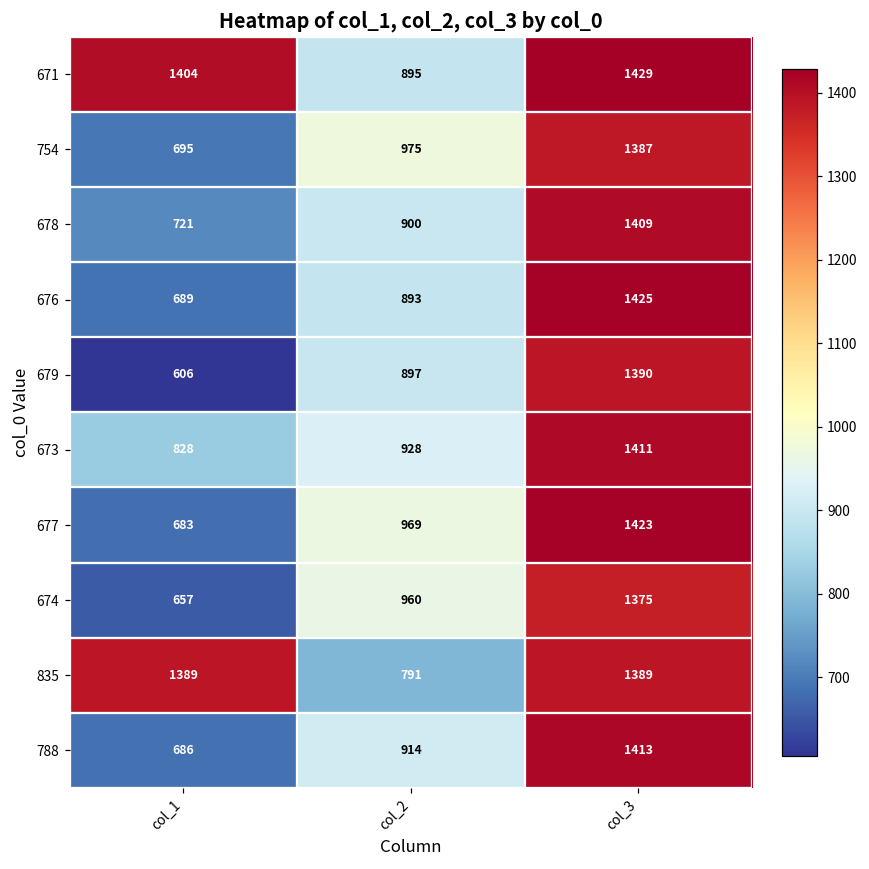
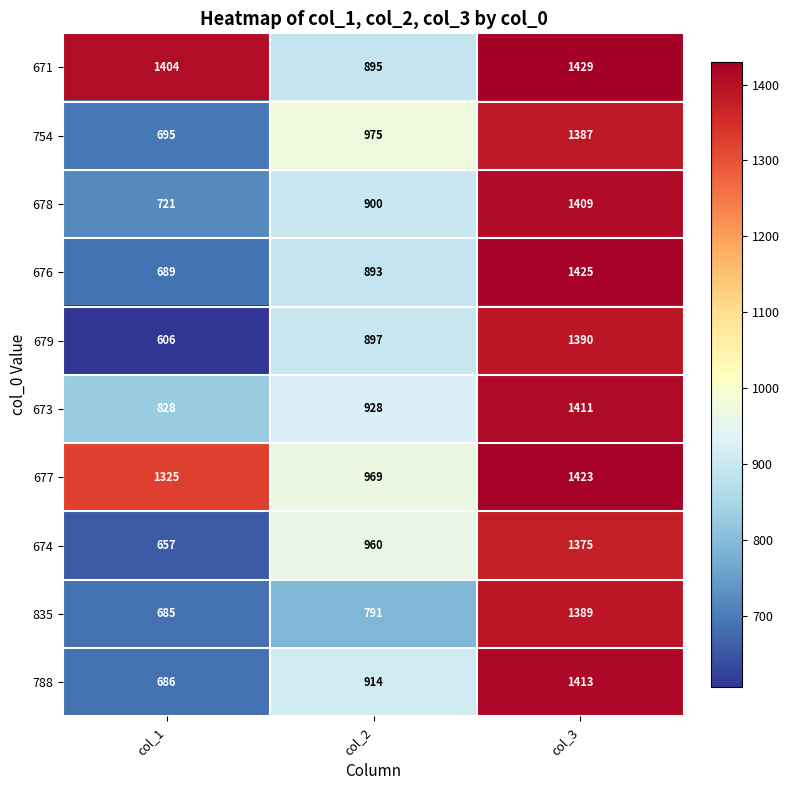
677, col_1: 683 -> 1325
835, col_1: 1389 -> 685
